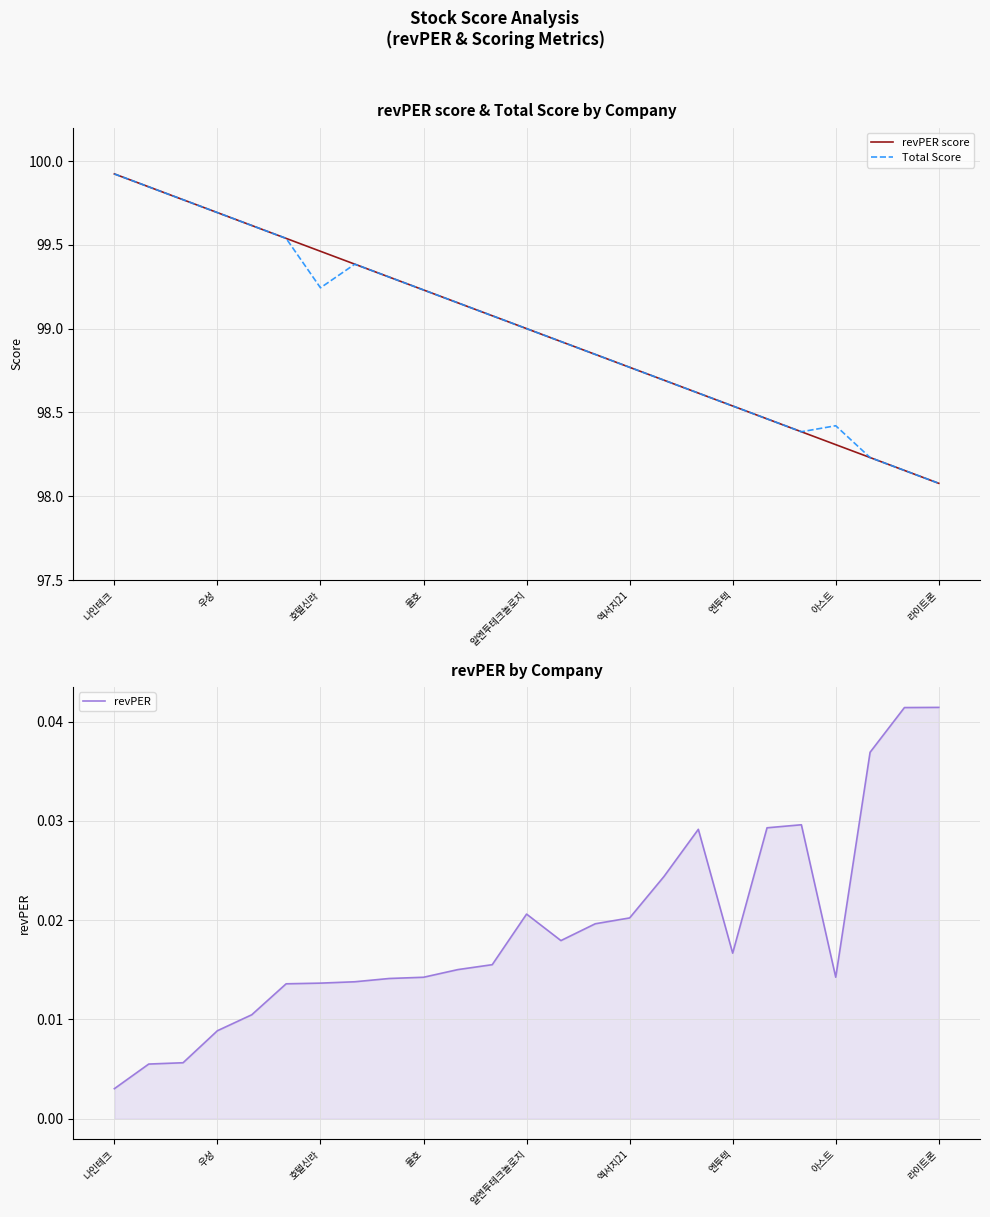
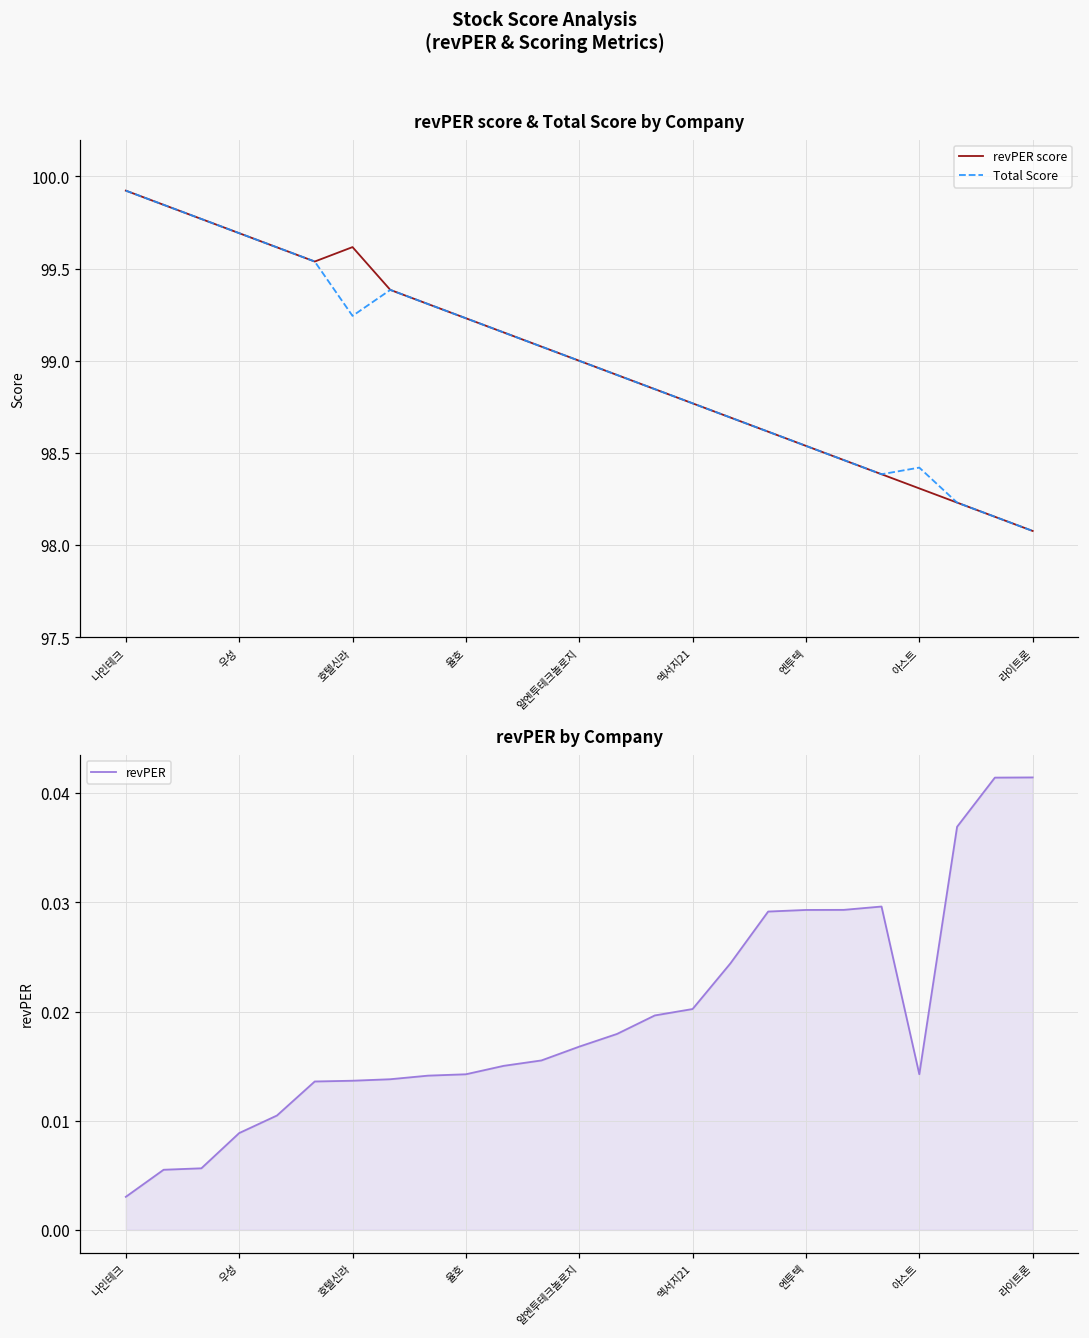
revPER score & Total Score by Company, revPER score, 호텔신라: 99.46 -> 99.62
revPER by Company, 알엔투테크놀로지: 0.021 -> 0.017
revPER by Company, 엔투텍: 0.017 -> 0.029
